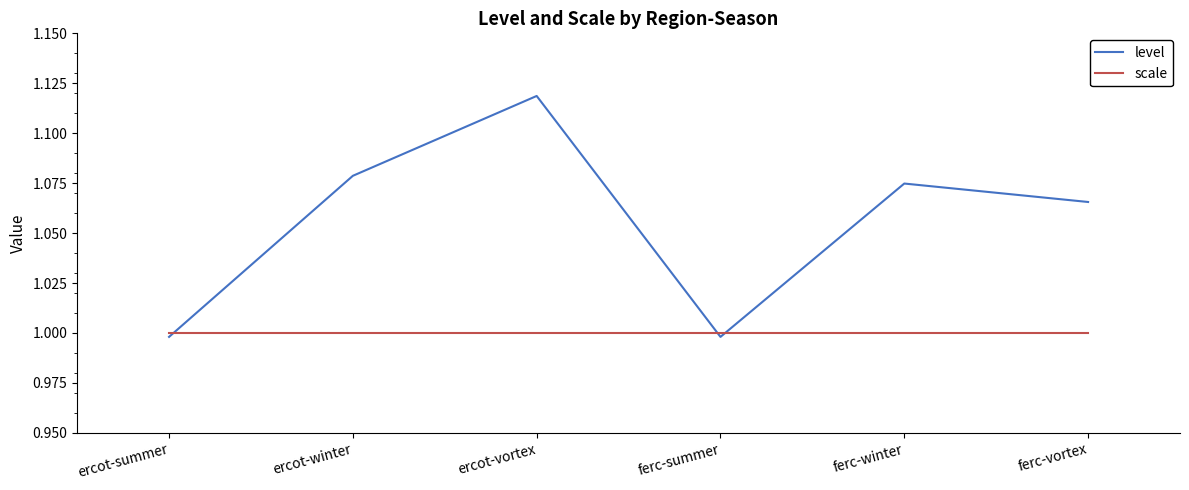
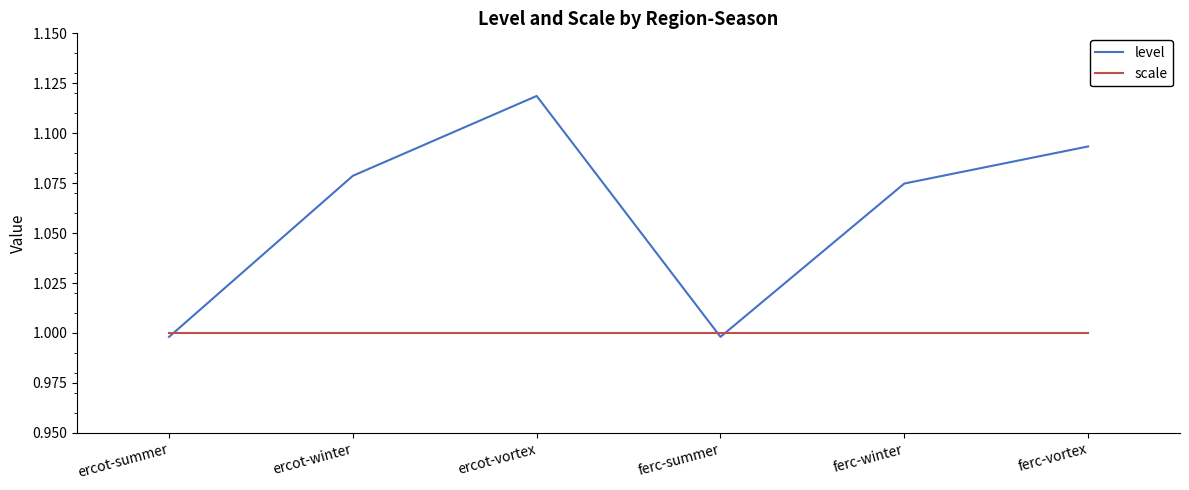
level, ferc-vortex: 1.066 -> 1.093
